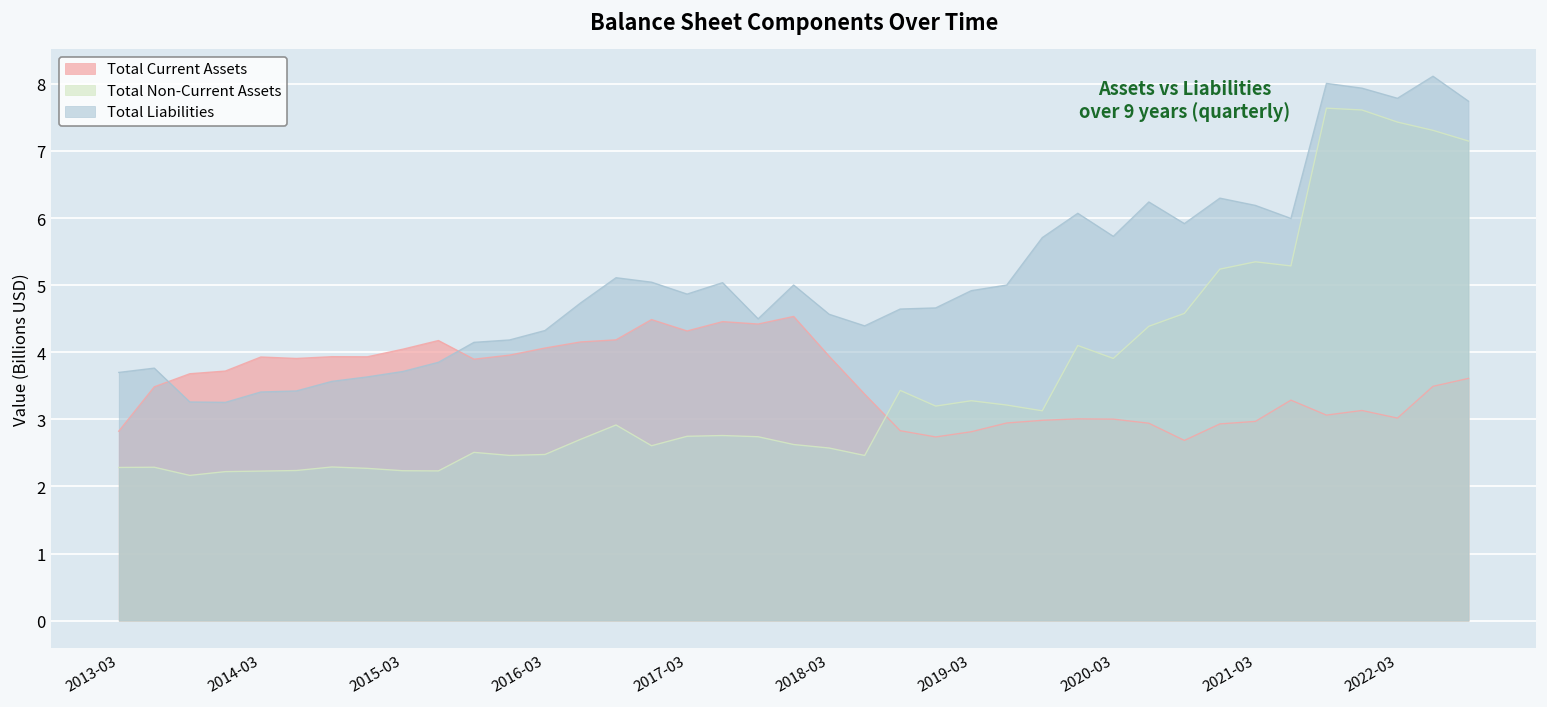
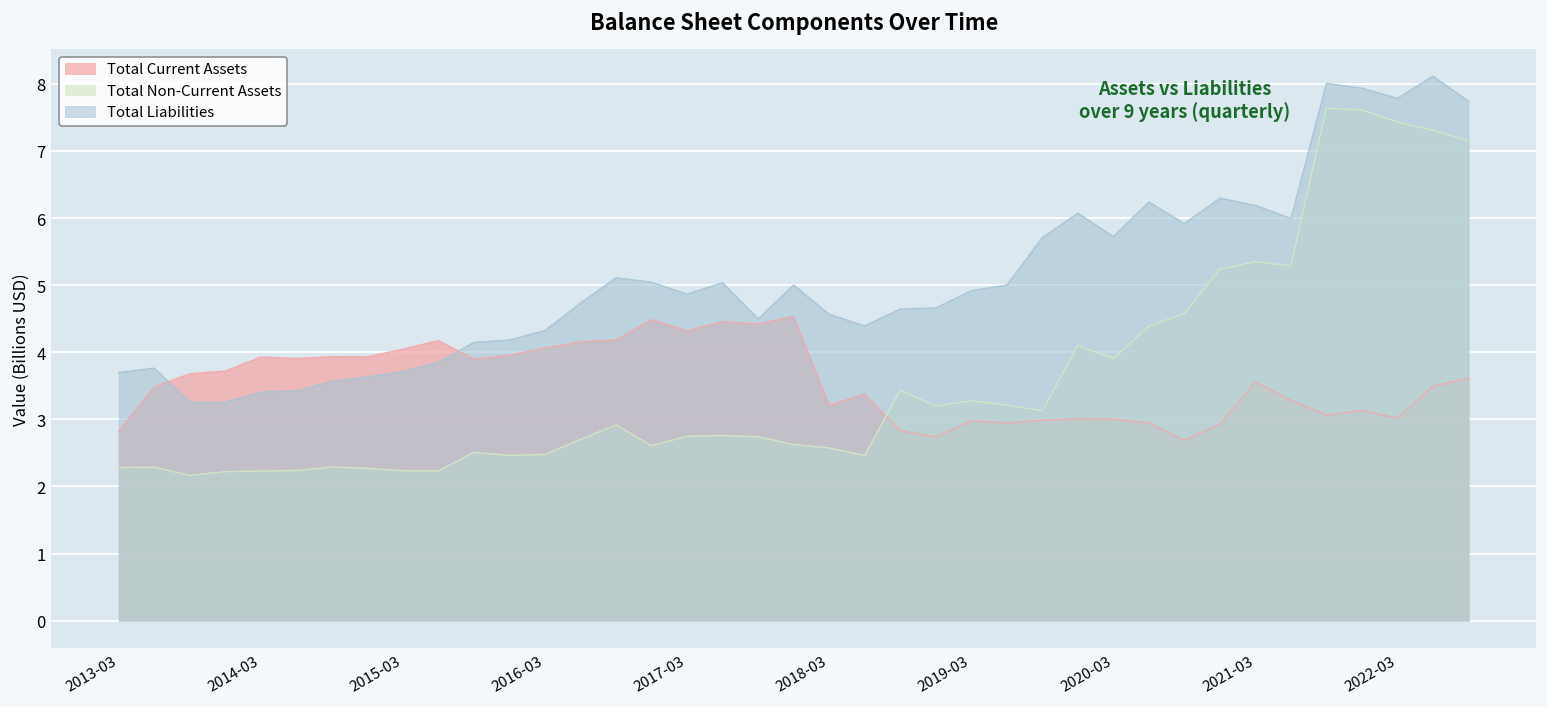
Total Current Assets, 2018-03: 3.9 -> 3.2
Total Current Assets, 2019-03: 2.8 -> 3.0
Total Current Assets, 2021-03: 3.0 -> 3.6
